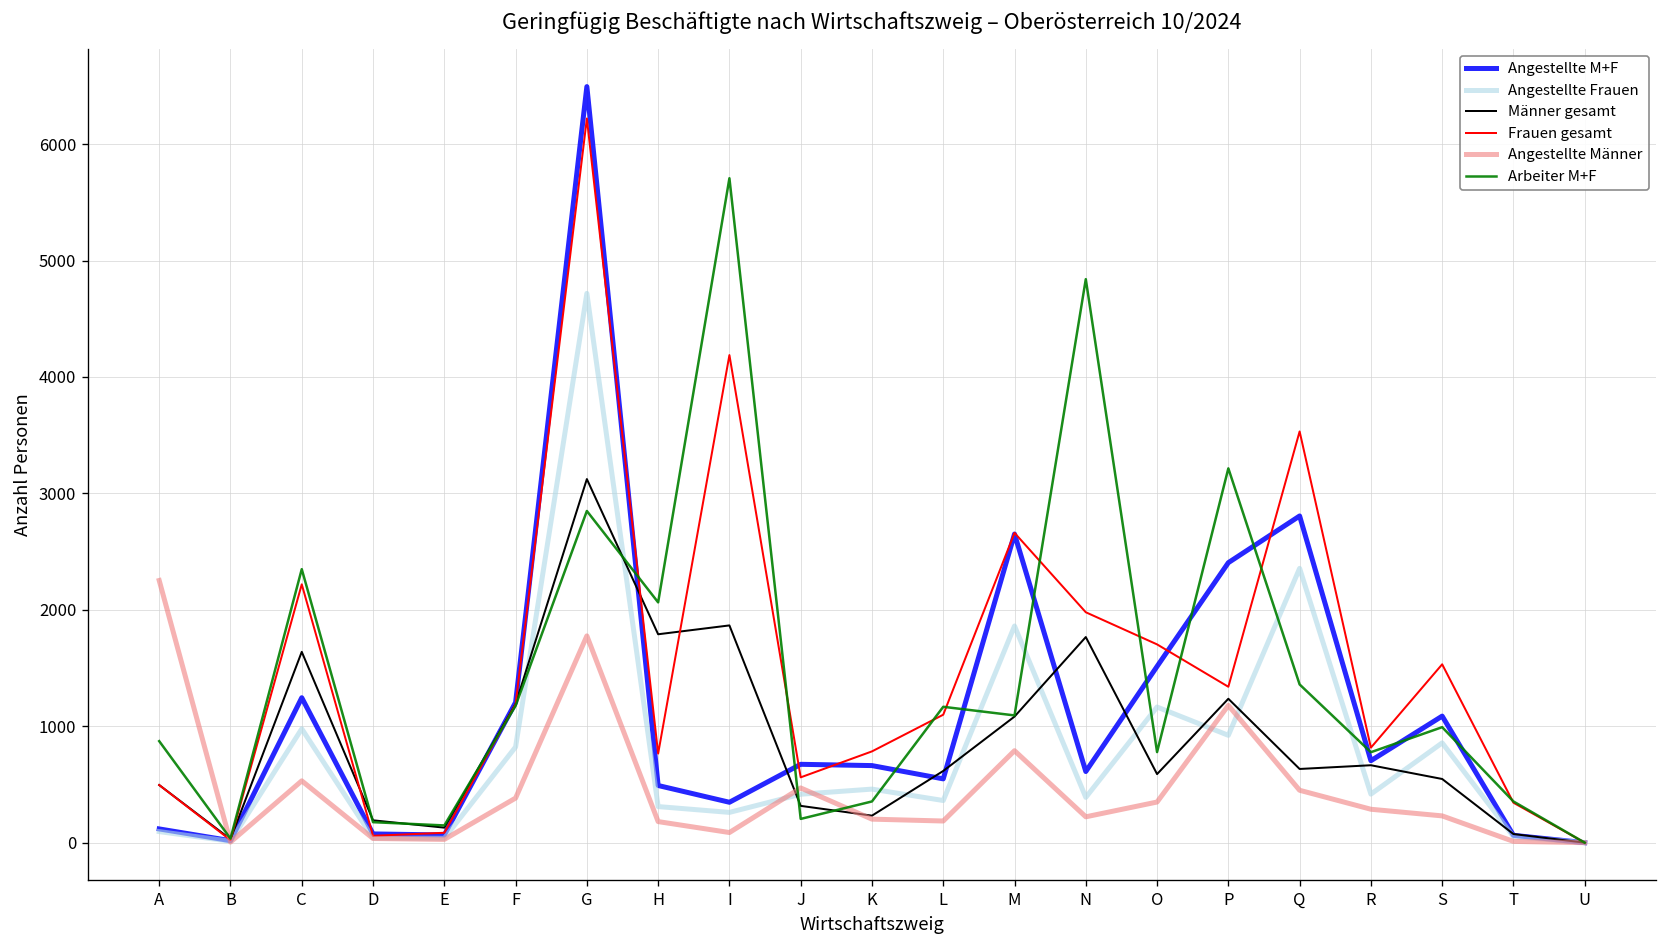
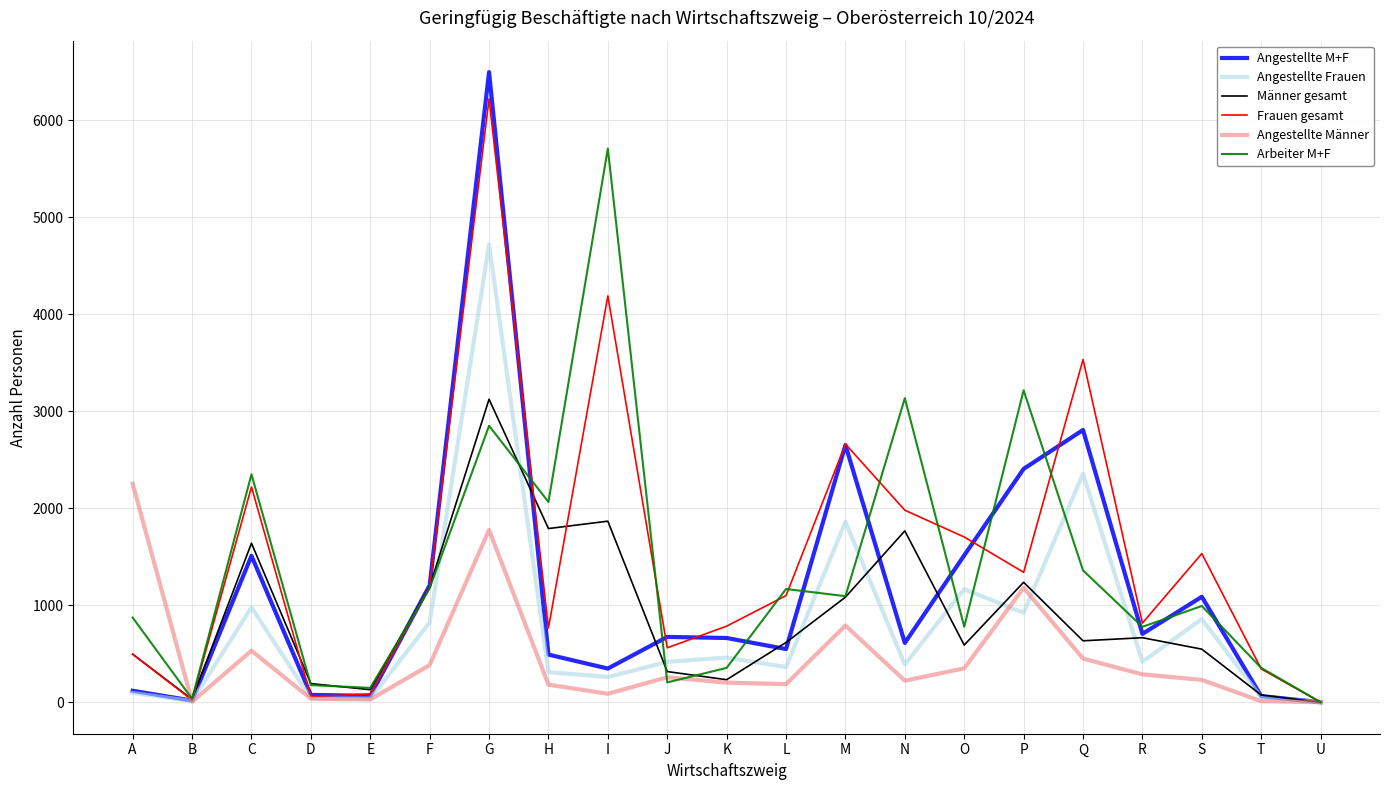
Angestellte M+F, C: 1200 -> 1500
Angestellte Männer, J: 500 -> 300
Arbeiter M+F, N: 4800 -> 3100
